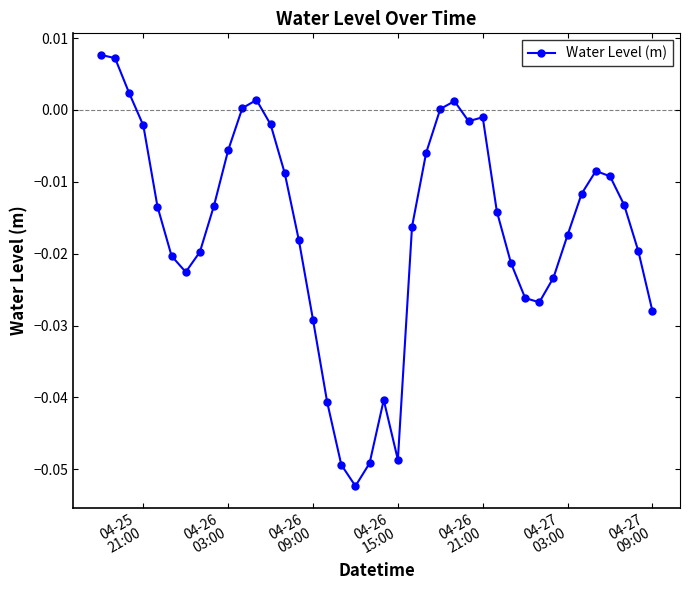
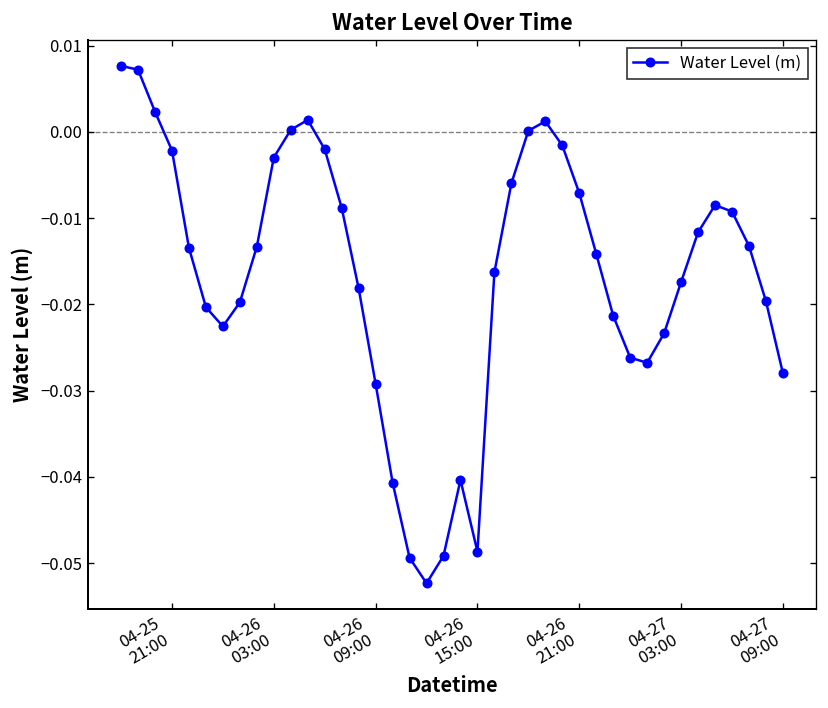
04-26 03:00: -0.006 -> -0.003
04-26 21:00: -0.001 -> -0.007
